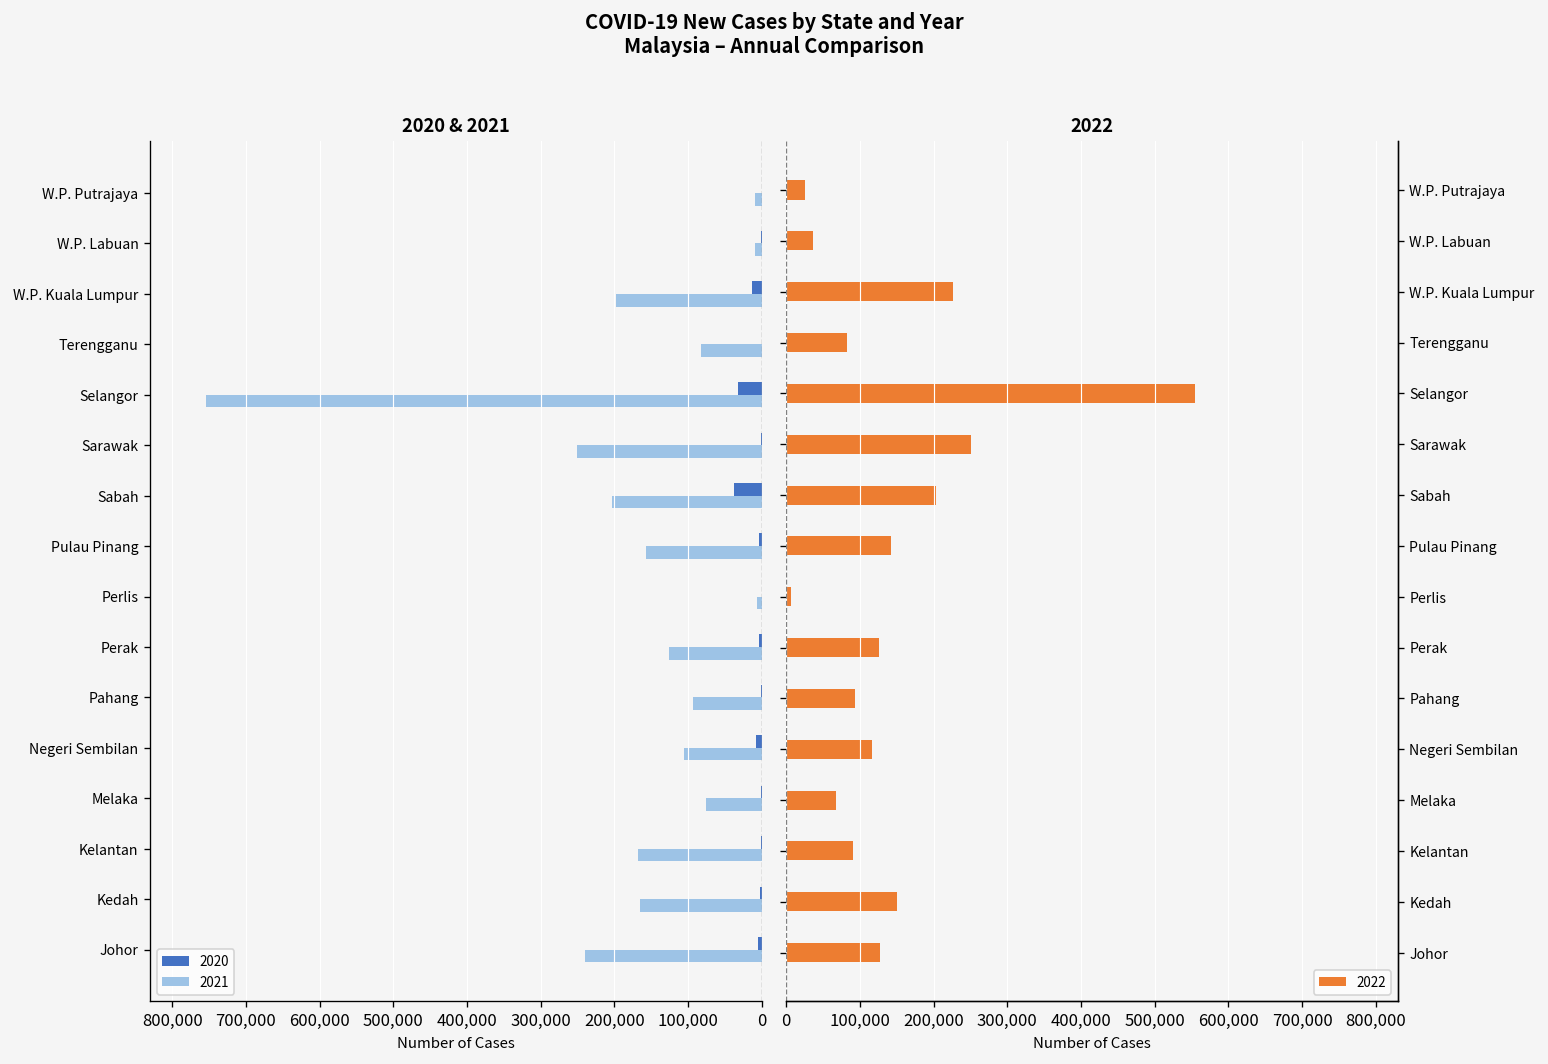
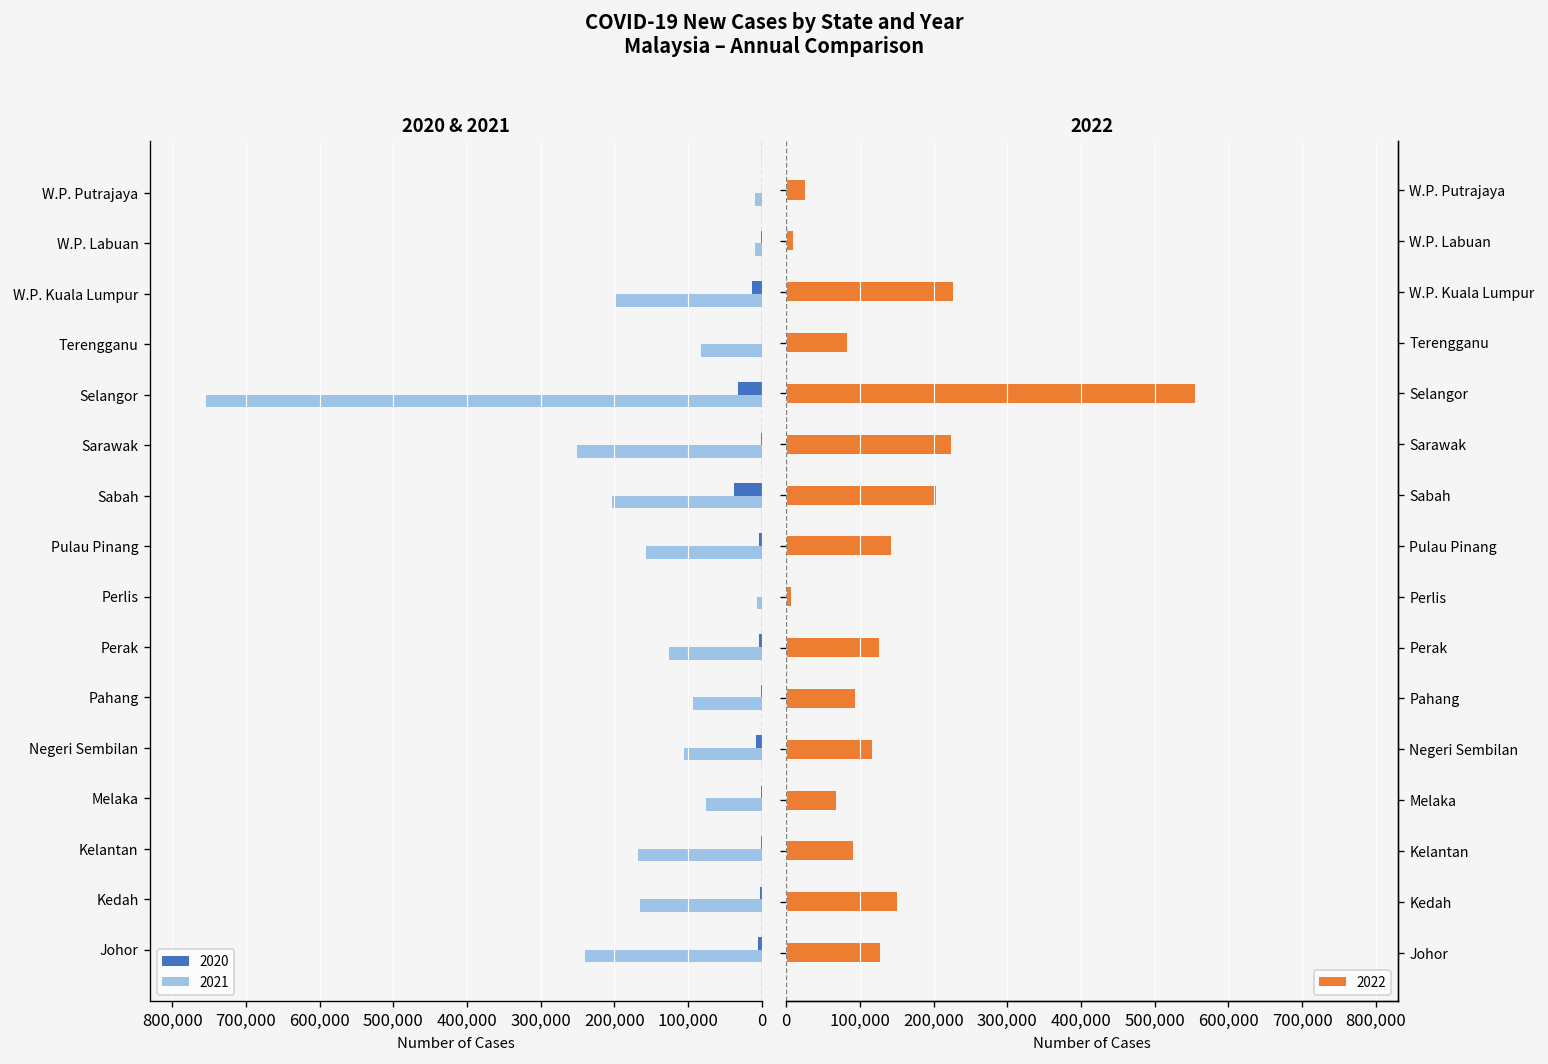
2022, W.P. Labuan: 40,000 -> 10,000
2022, Sarawak: 250,000 -> 220,000
